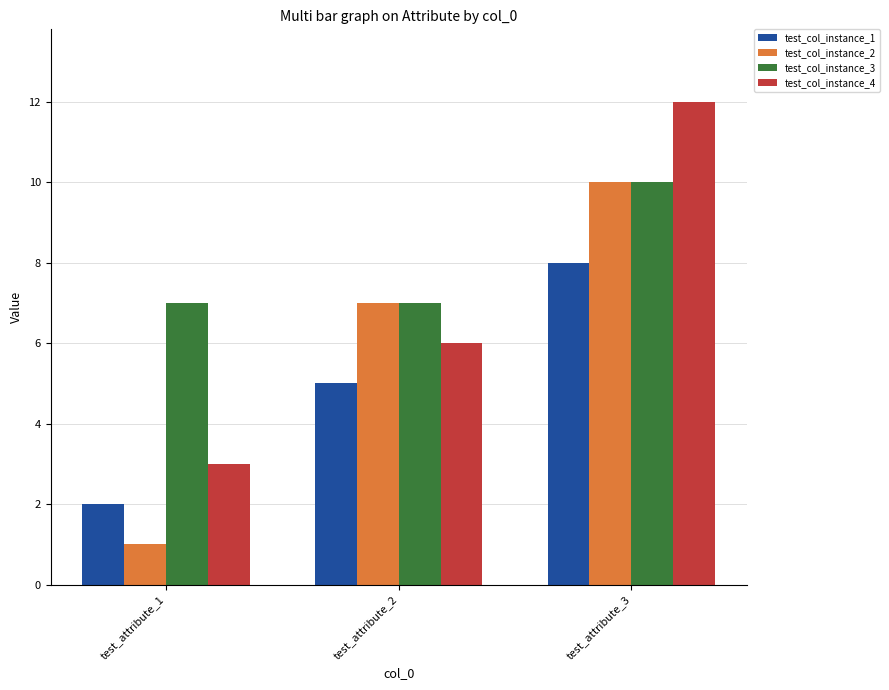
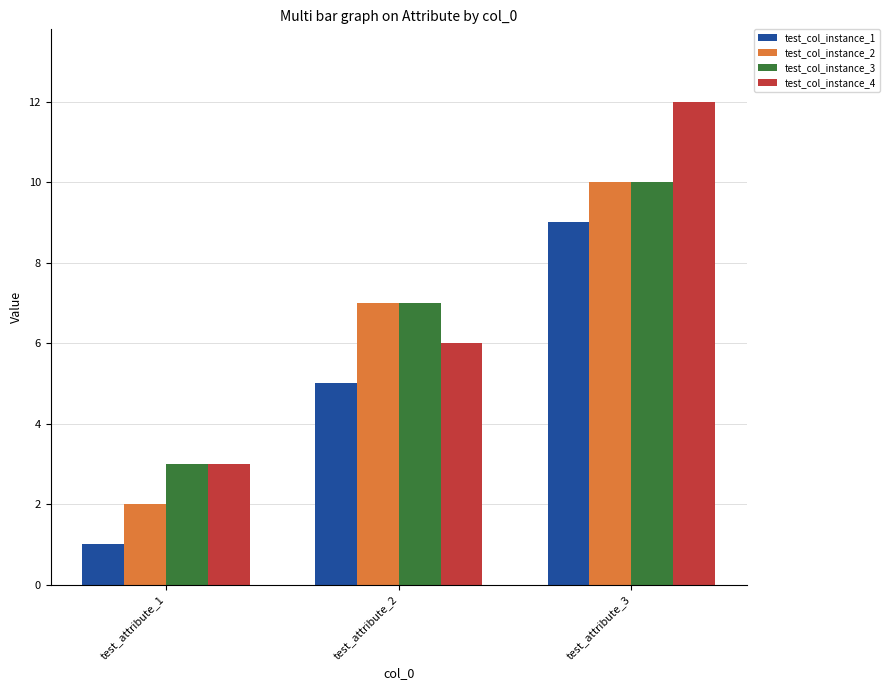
test_col_instance_1, test_attribute_1: 2 -> 1
test_col_instance_2, test_attribute_1: 1 -> 2
test_col_instance_3, test_attribute_1: 7 -> 3
test_col_instance_1, test_attribute_3: 8 -> 9
